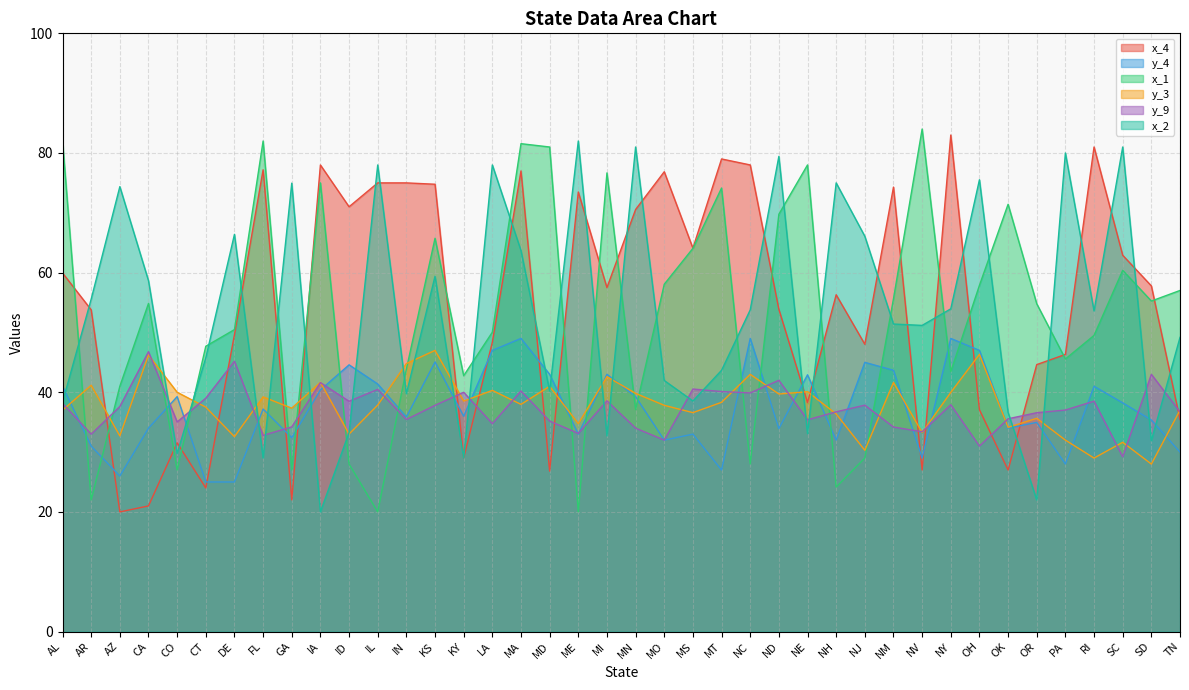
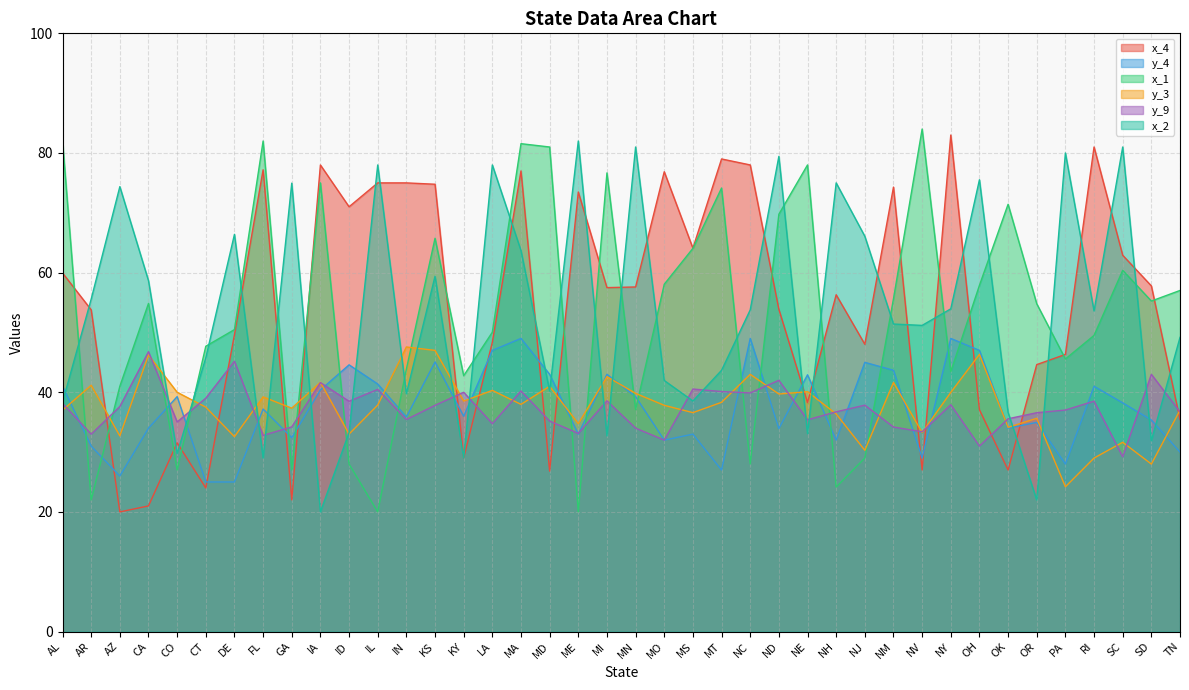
y_3, IN: 45 -> 48
x_4, MN: 71 -> 58
y_3, PA: 32 -> 24
